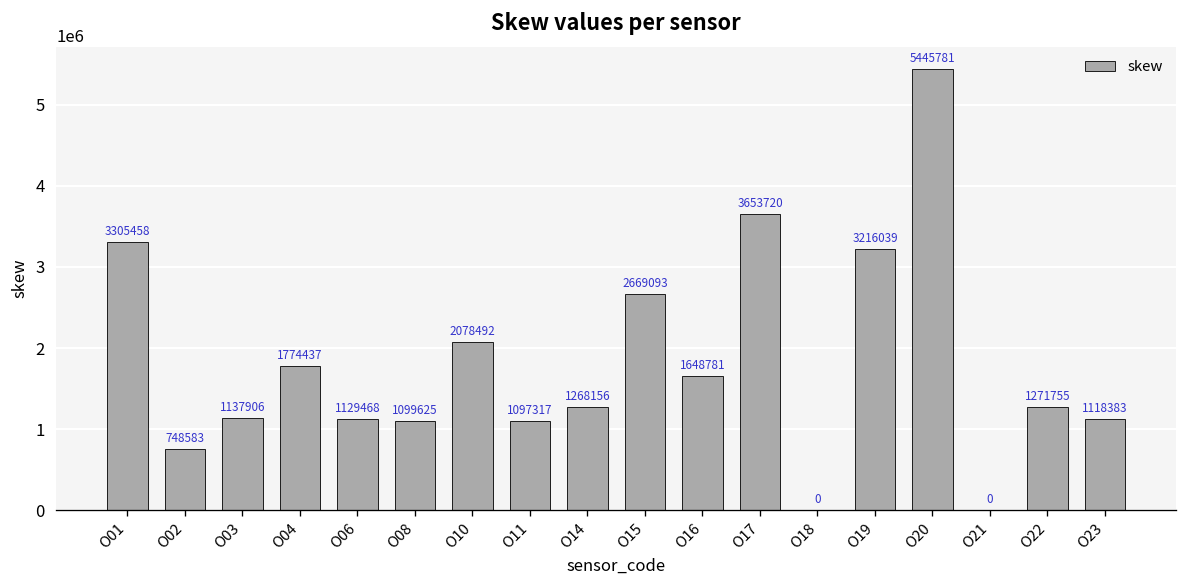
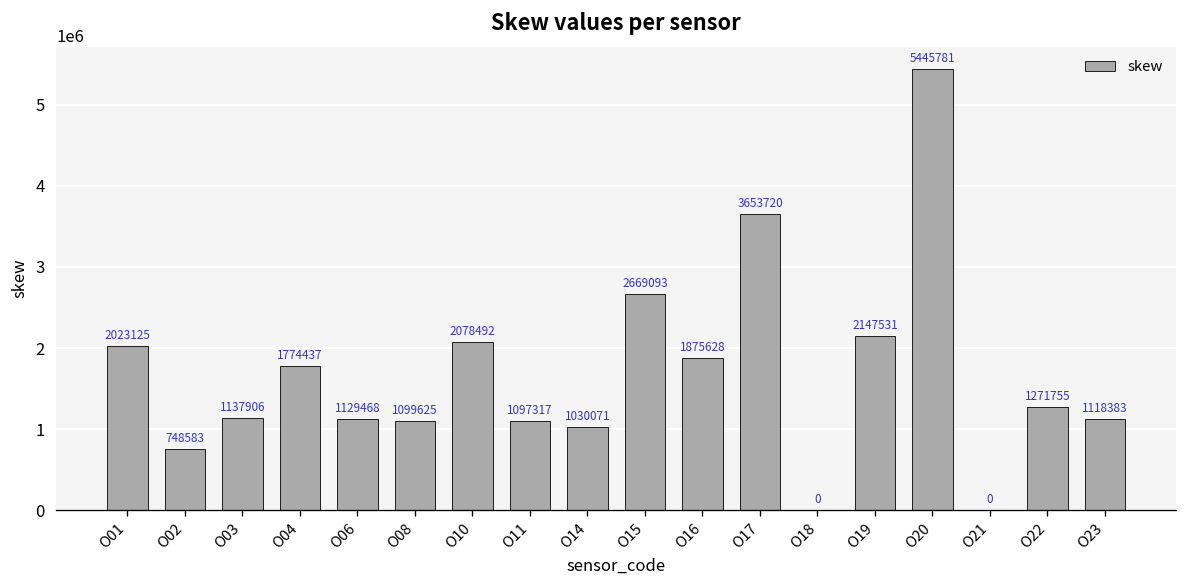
O01: 3305458 -> 2023125
O14: 1268156 -> 1030071
O16: 1648781 -> 1875628
O19: 3216039 -> 2147531
